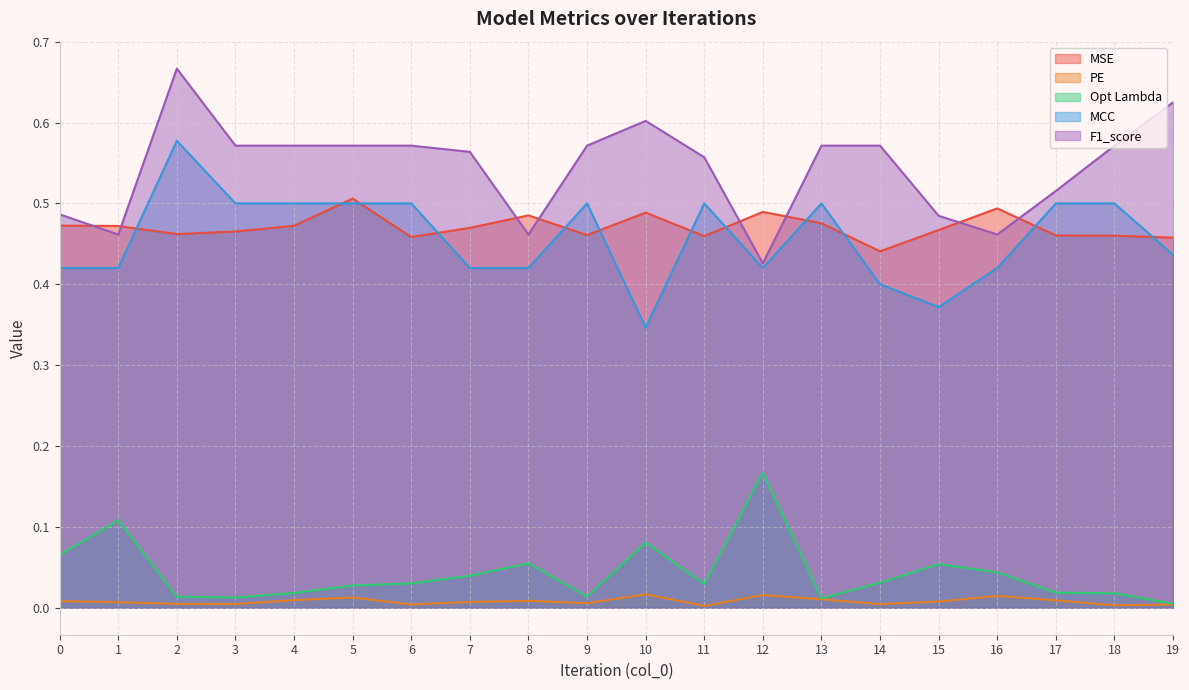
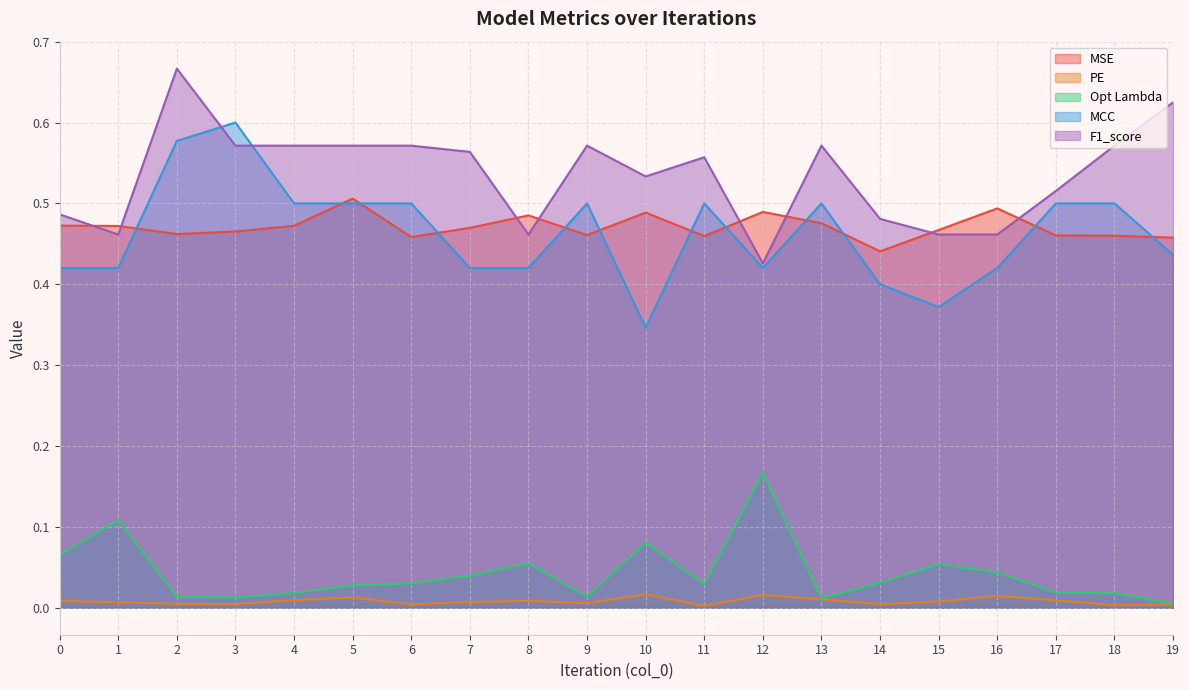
MCC, 3: 0.5 -> 0.6
F1_score, 10: 0.60 -> 0.53
F1_score, 14: 0.57 -> 0.48
F1_score, 15: 0.48 -> 0.46
